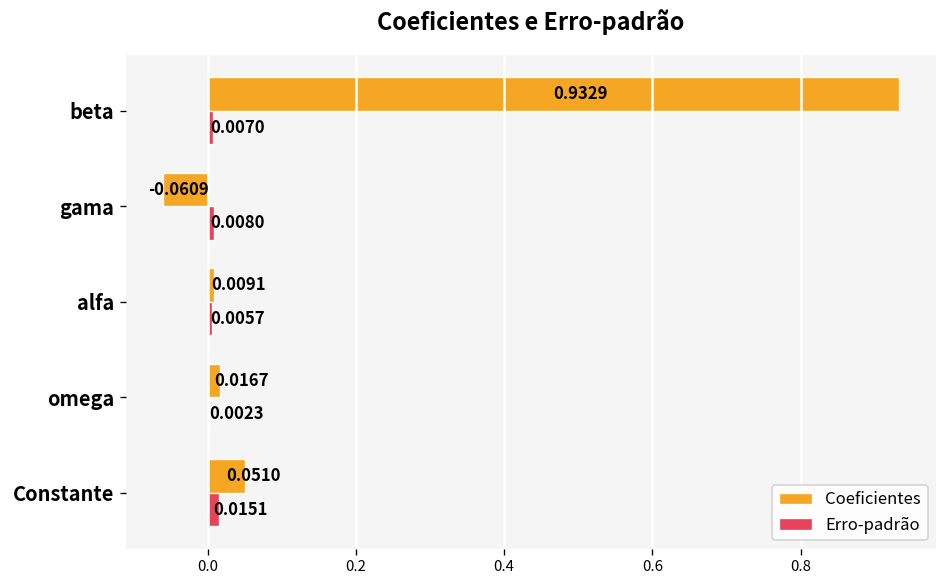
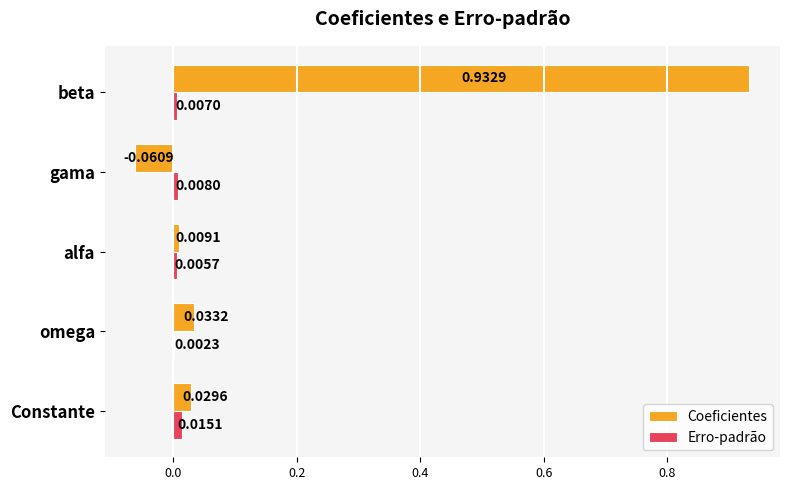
Coeficientes, omega: 0.0167 -> 0.0332
Coeficientes, Constante: 0.0510 -> 0.0296
